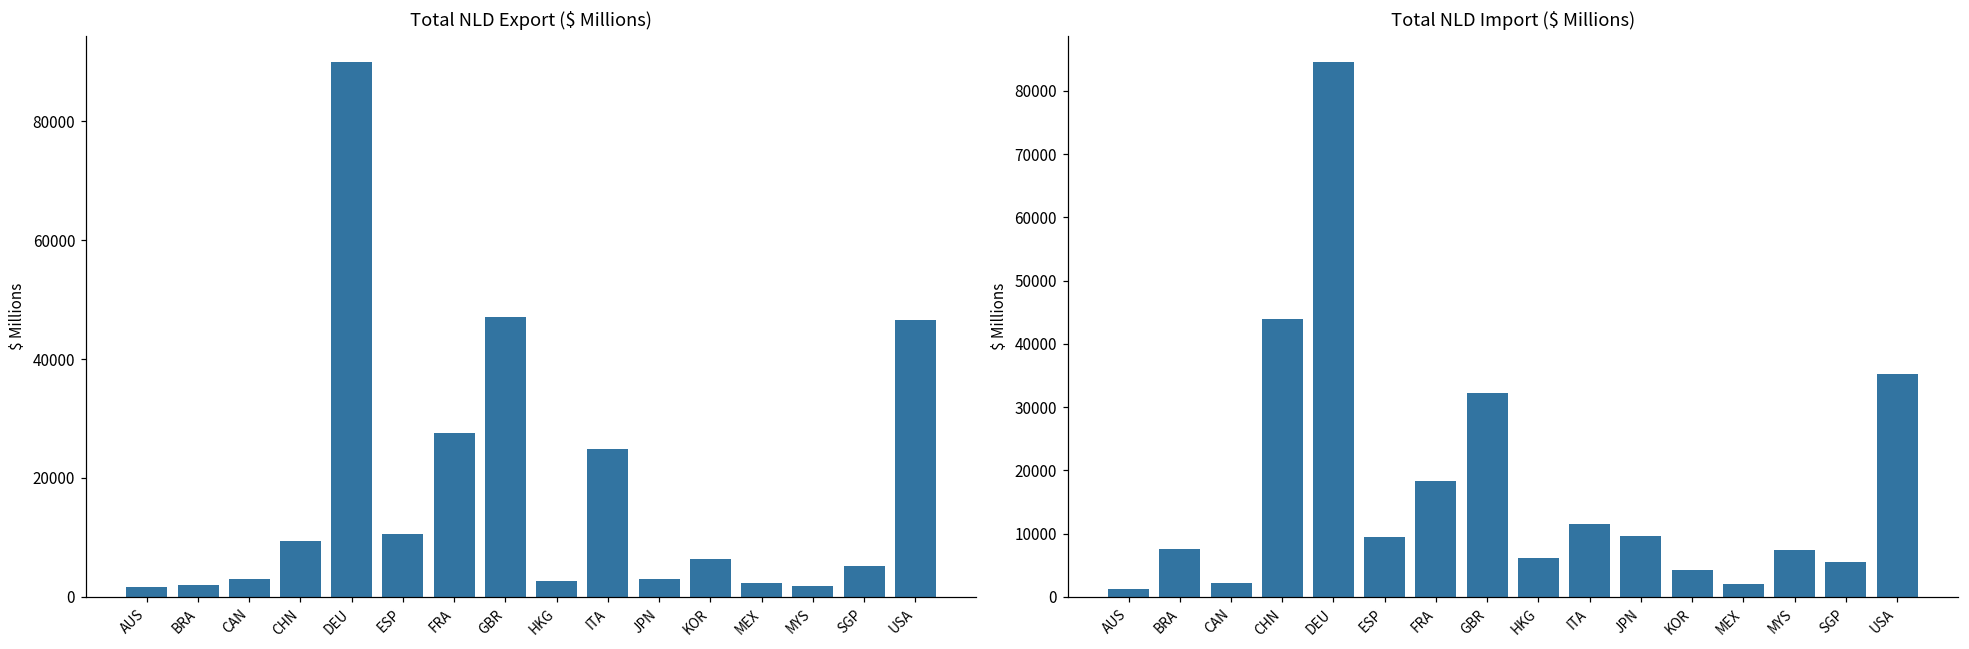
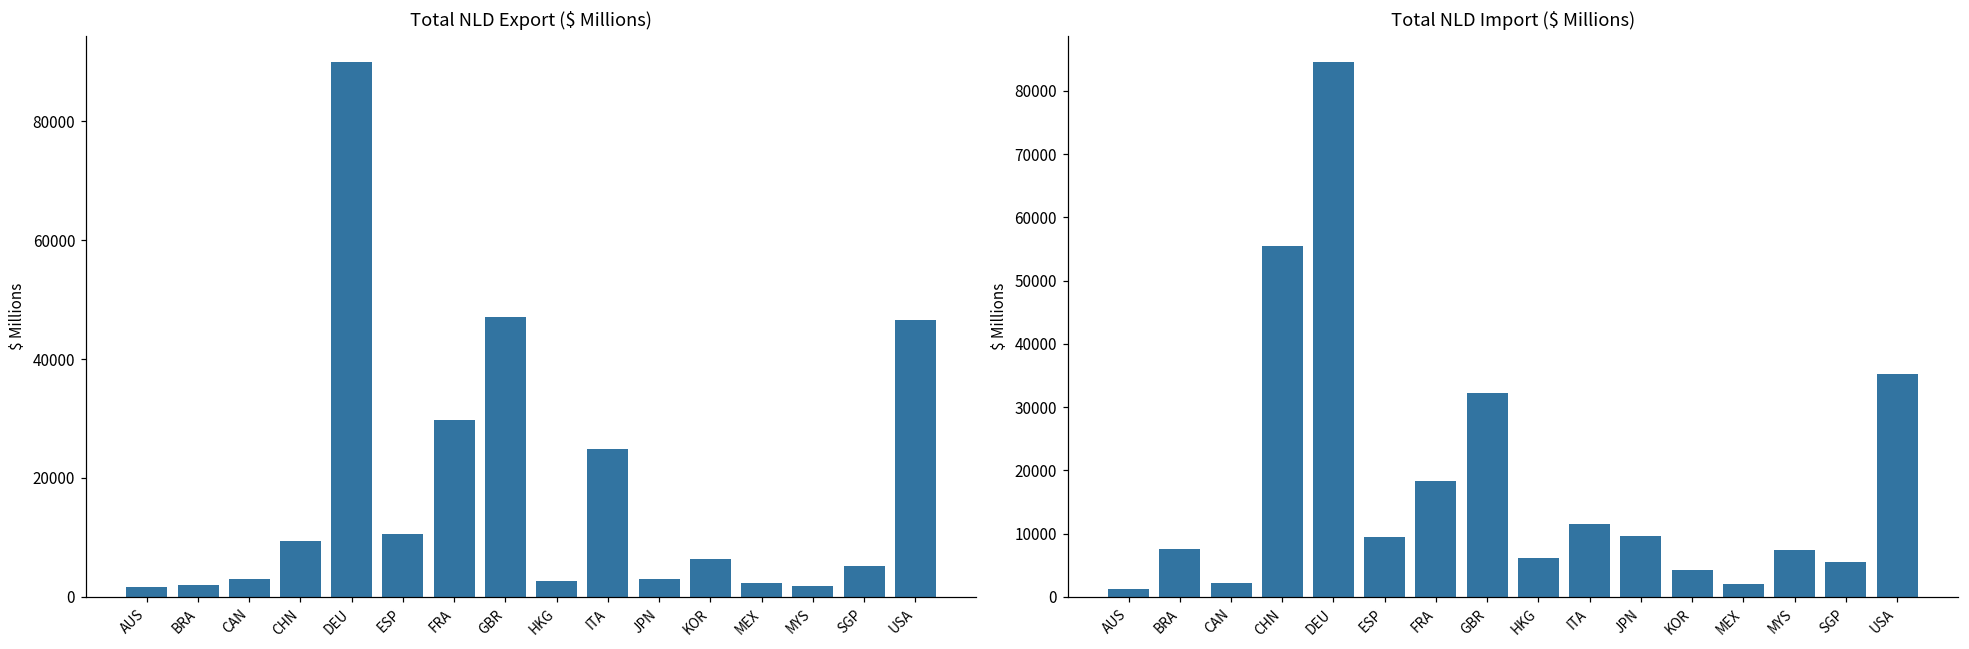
Total NLD Export ($ Millions), FRA: 28000 -> 30000
Total NLD Import ($ Millions), CHN: 44000 -> 55000
